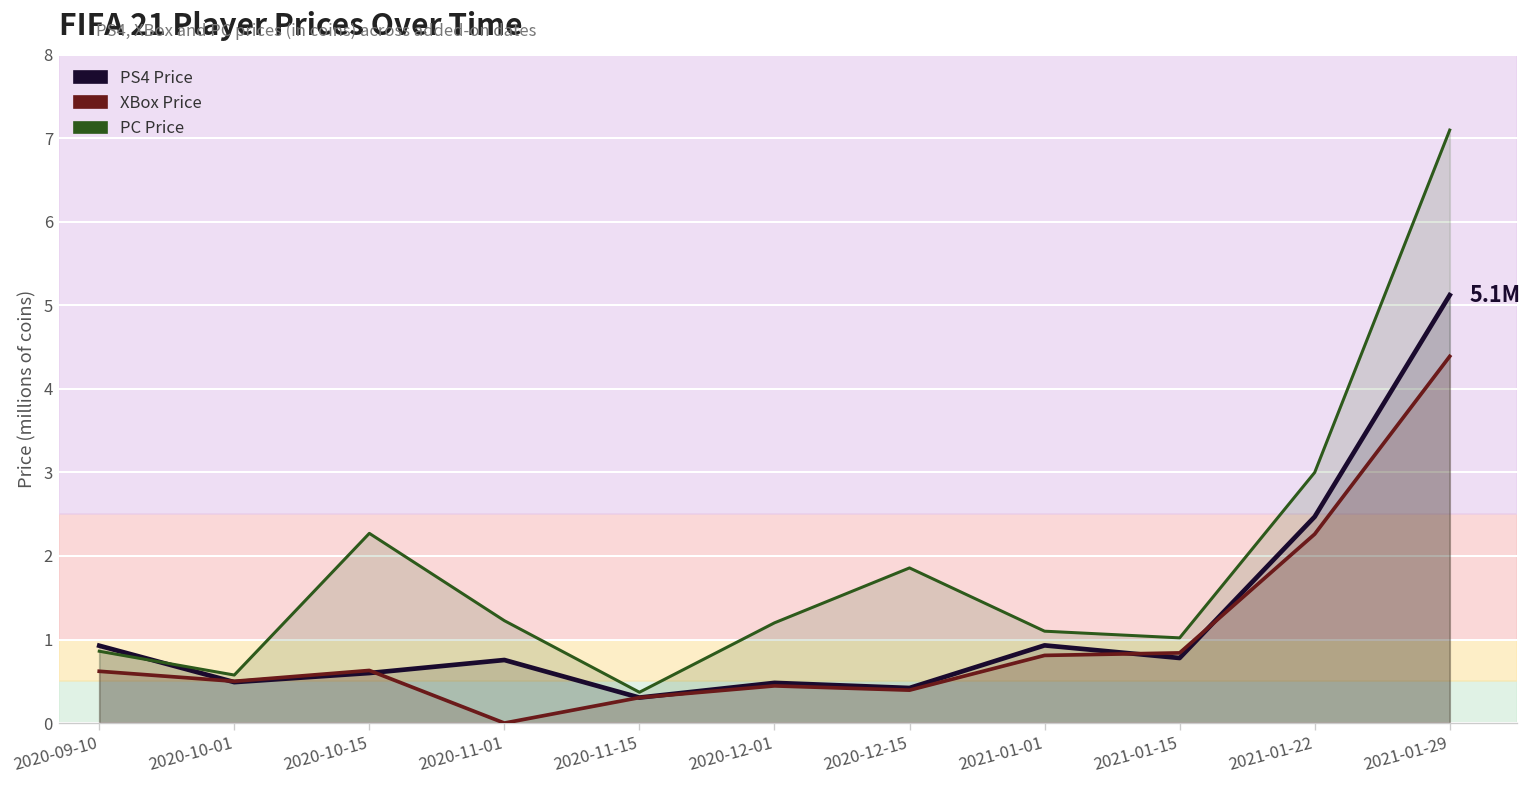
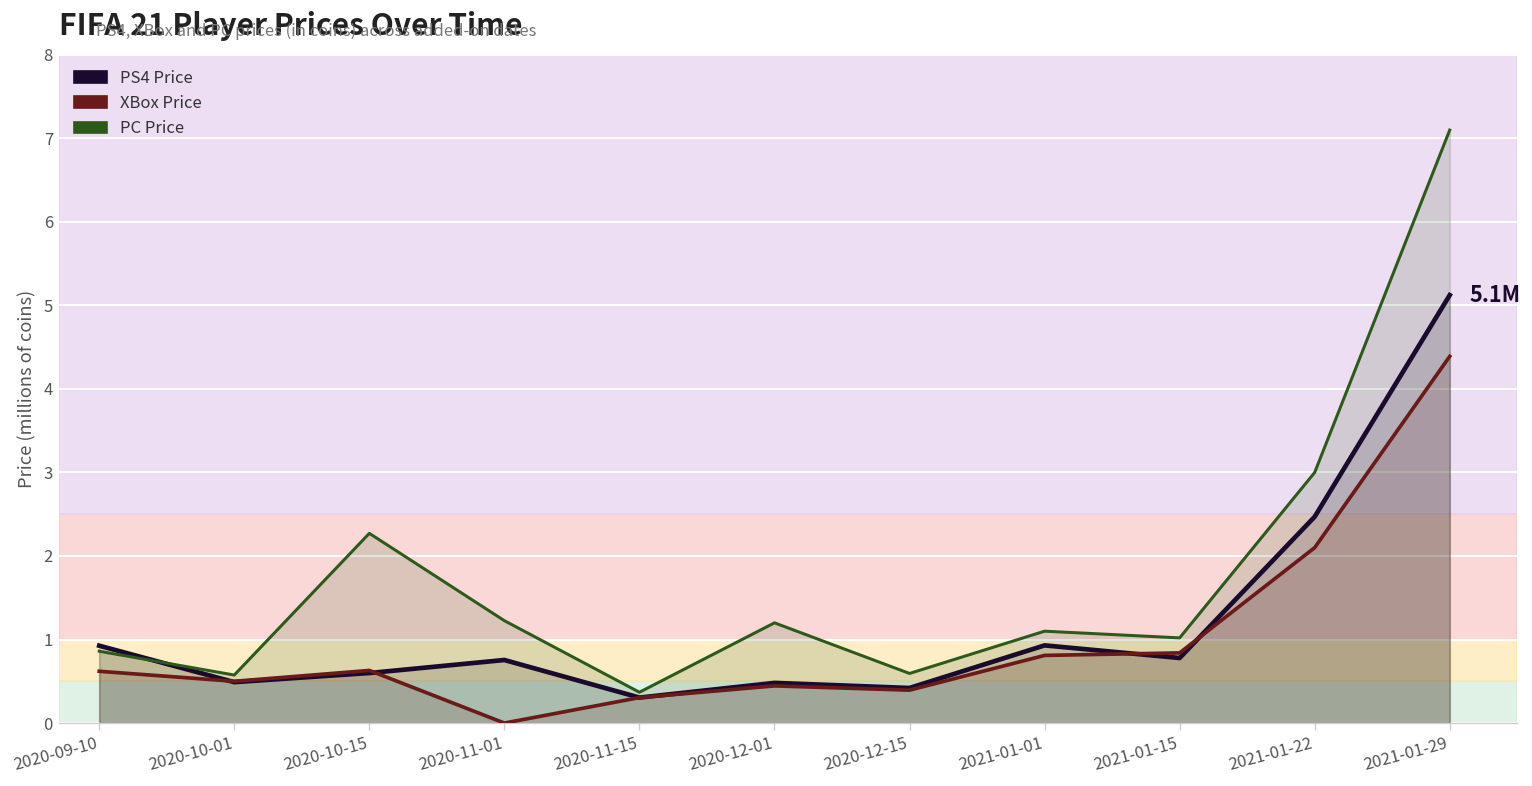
PC Price, 2020-12-15: 1.9 -> 0.6
XBox Price, 2021-01-22: 2.3 -> 2.1
